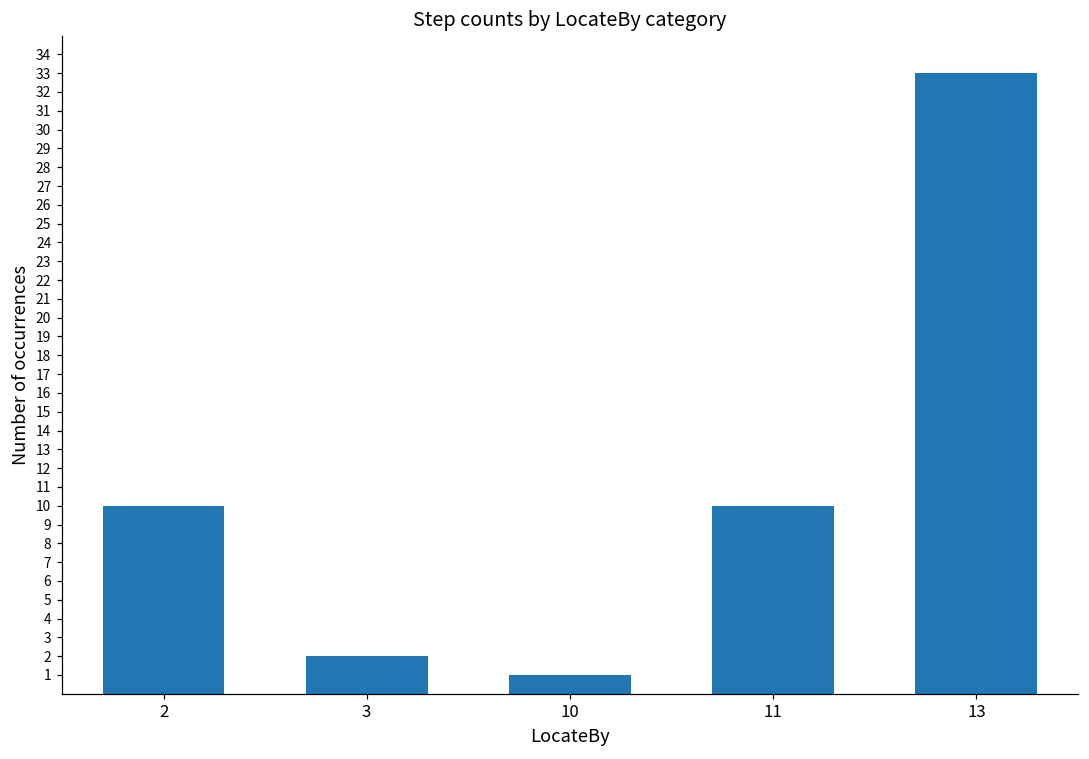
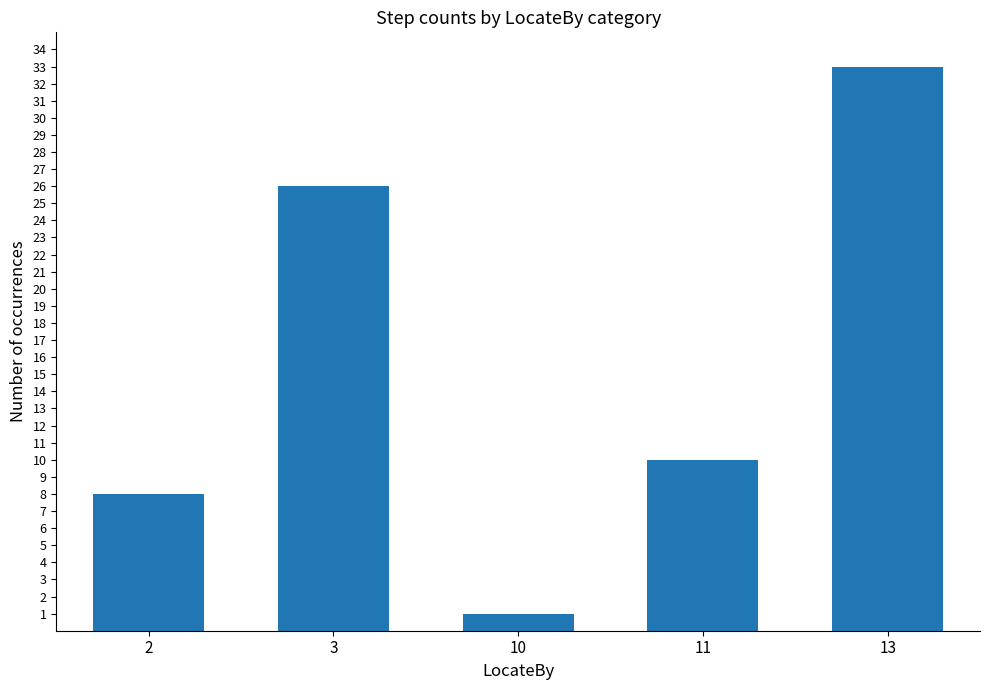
2: 10 -> 8
3: 2 -> 26
